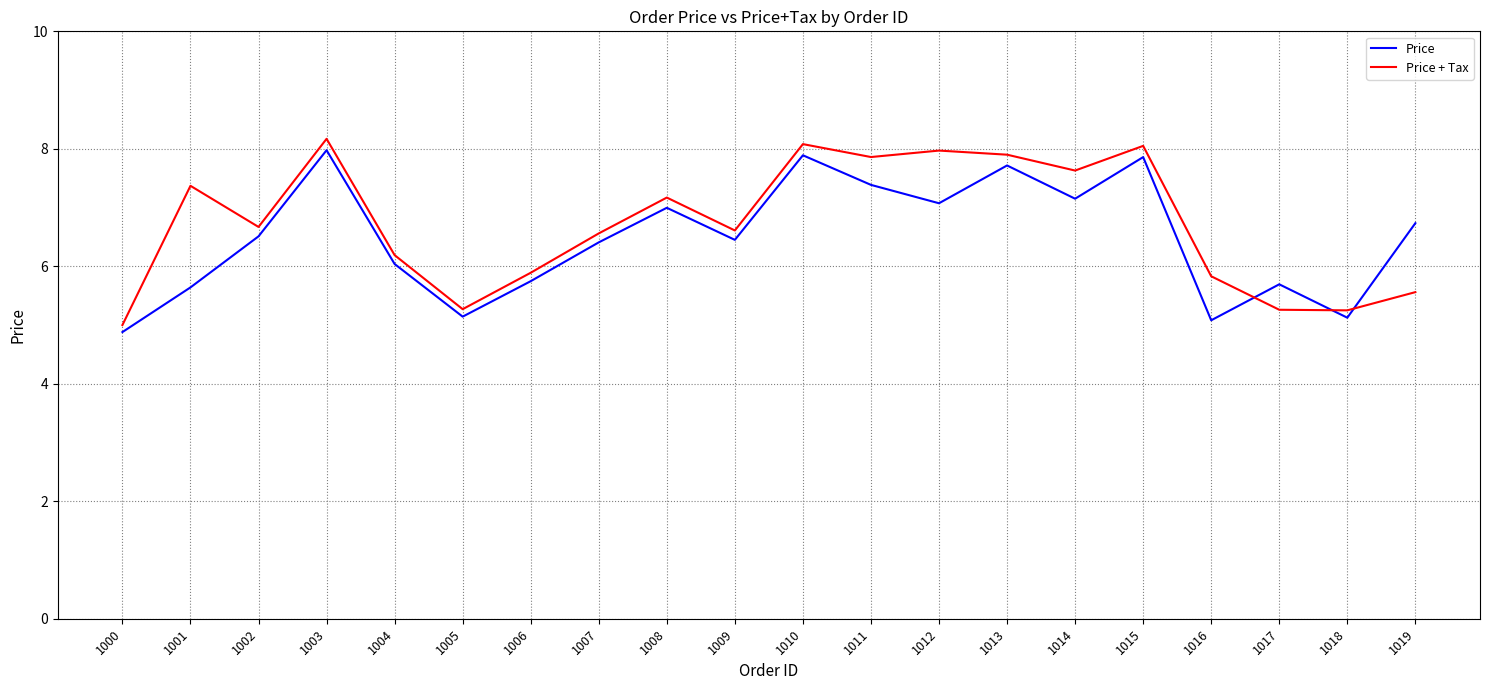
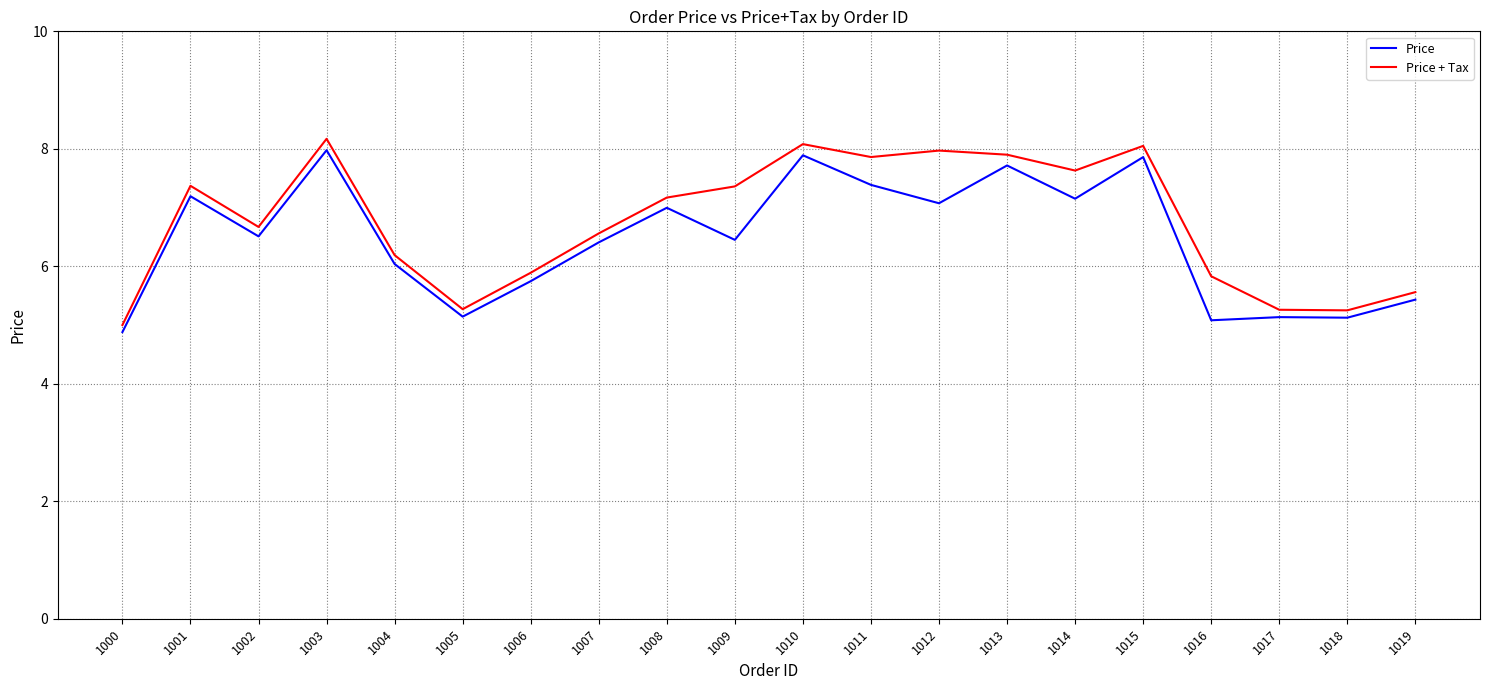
Price, 1001: 5.6 -> 7.2
Price + Tax, 1009: 6.6 -> 7.4
Price, 1017: 5.7 -> 5.1
Price, 1019: 6.7 -> 5.4
